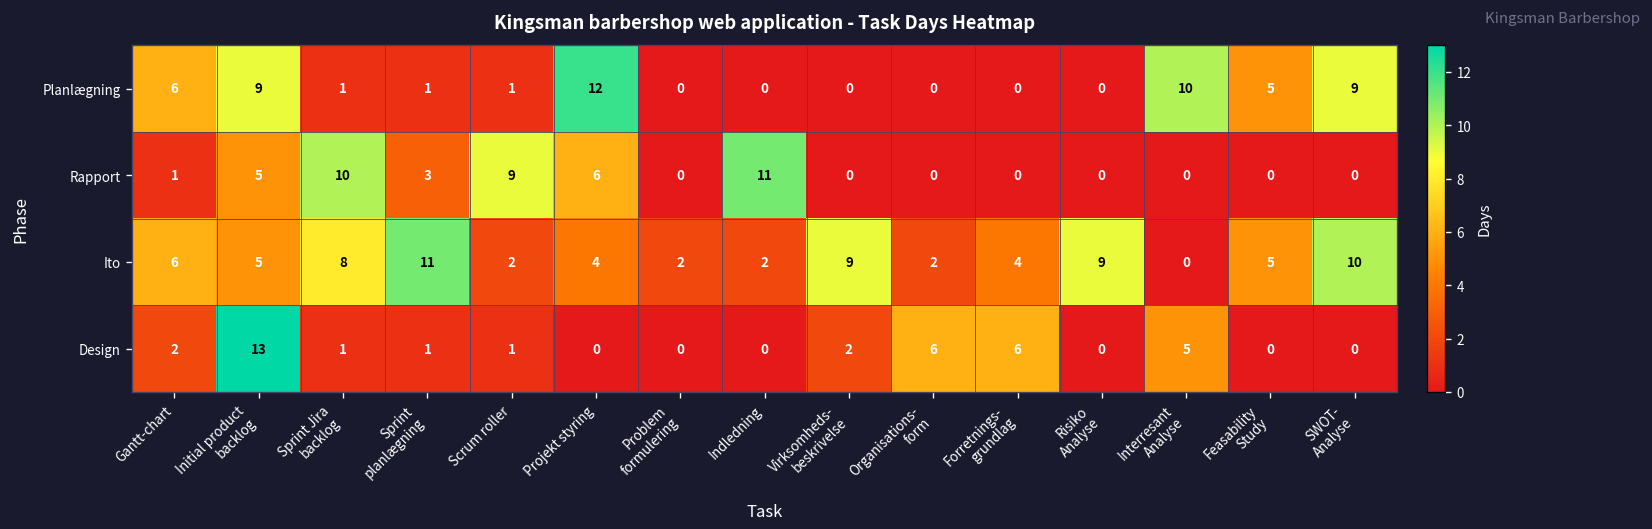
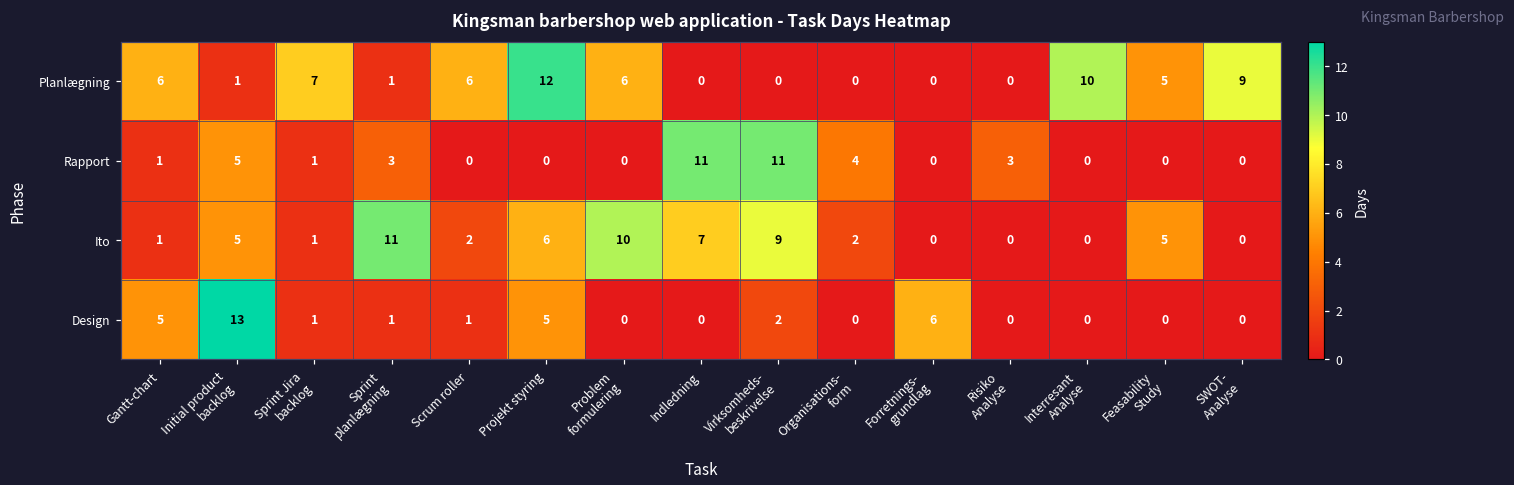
Planlægning, Initial product backlog: 9 -> 1
Planlægning, Sprint Jira backlog: 1 -> 7
Planlægning, Scrum roller: 1 -> 6
Planlægning, Problem formulering: 0 -> 6
Rapport, Sprint Jira backlog: 10 -> 1
Rapport, Scrum roller: 9 -> 0
Rapport, Projekt styring: 6 -> 0
Rapport, Virksomheds- beskrivelse: 0 -> 11
Rapport, Organisations- form: 0 -> 4
Rapport, Risiko Analyse: 0 -> 3
Ito, Gantt-chart: 6 -> 1
Ito, Sprint Jira backlog: 8 -> 1
Ito, Projekt styring: 4 -> 6
Ito, Problem formulering: 2 -> 10
Ito, Indledning: 2 -> 7
Ito, Forretnings- grundlag: 4 -> 0
Ito, Risiko Analyse: 9 -> 0
Ito, SWOT- Analyse: 10 -> 0
Design, Gantt-chart: 2 -> 5
Design, Projekt styring: 0 -> 5
Design, Organisations- form: 6 -> 0
Design, Interresant Analyse: 5 -> 0
